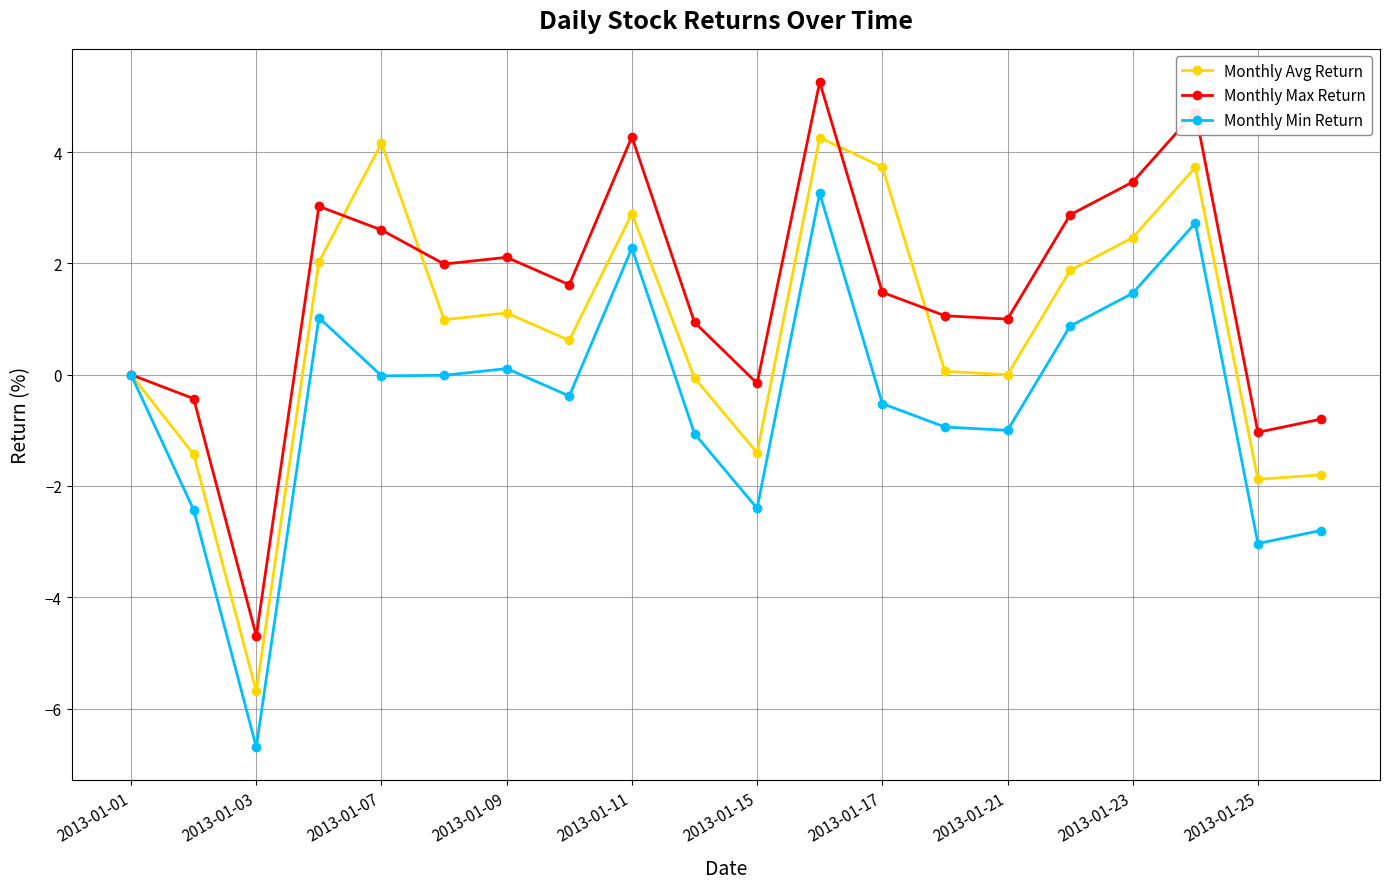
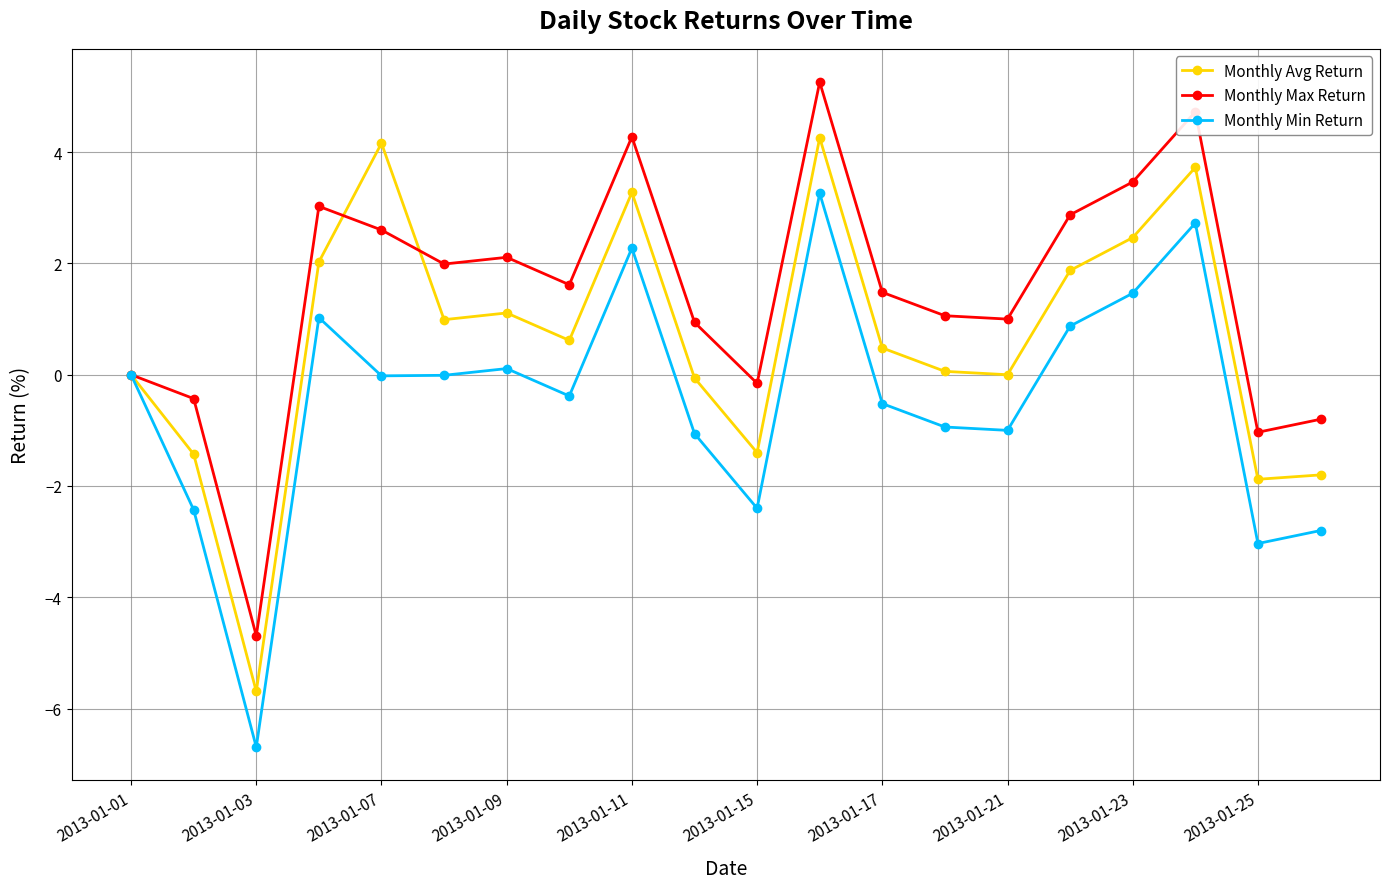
Monthly Avg Return, 2013-01-11: 2.9 -> 3.3
Monthly Avg Return, 2013-01-17: 3.7 -> 0.5
